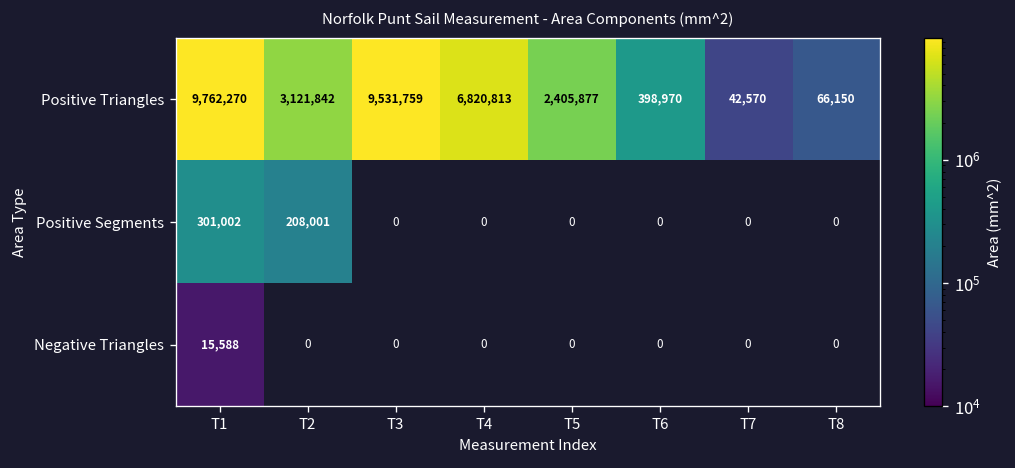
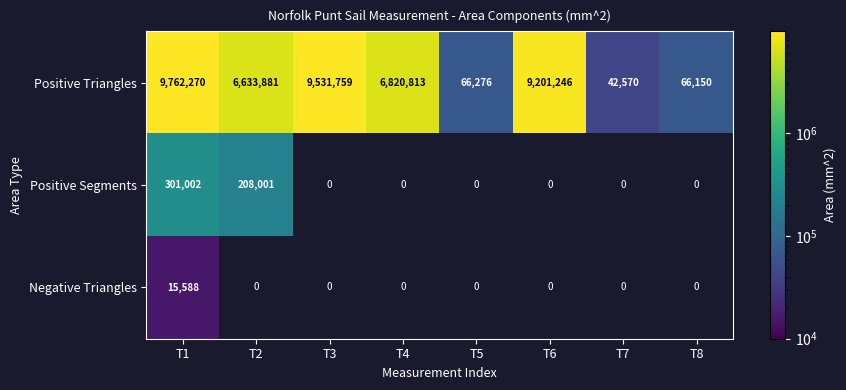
Positive Triangles, T2: 3,121,842 -> 6,633,881
Positive Triangles, T5: 2,405,877 -> 66,276
Positive Triangles, T6: 398,970 -> 9,201,246
